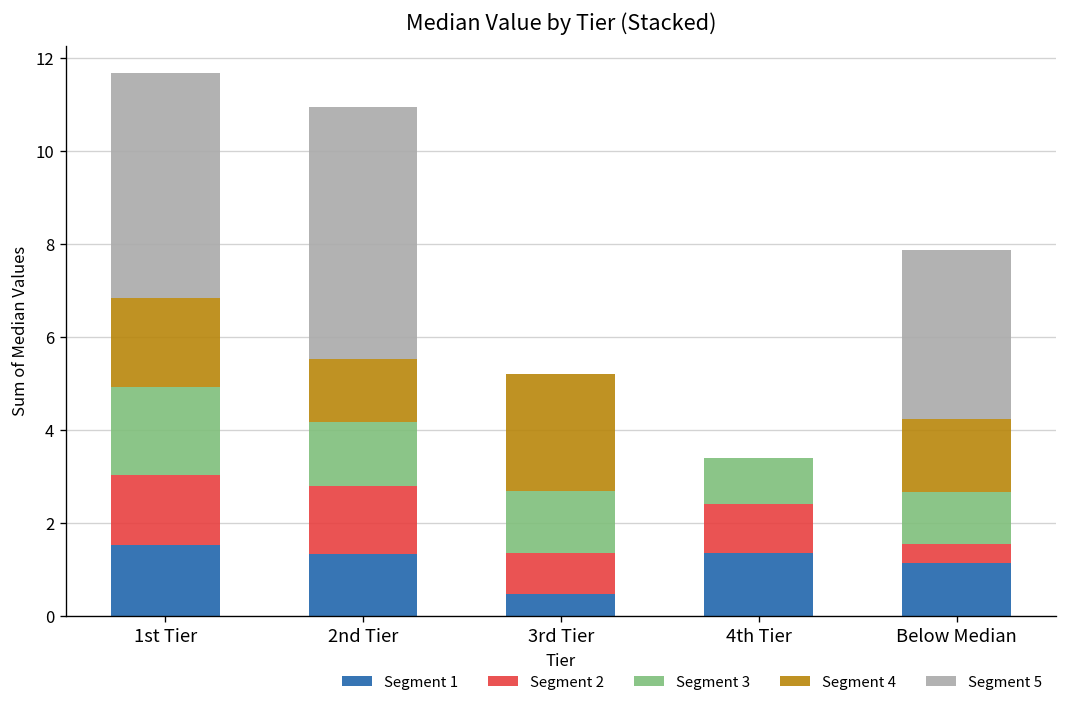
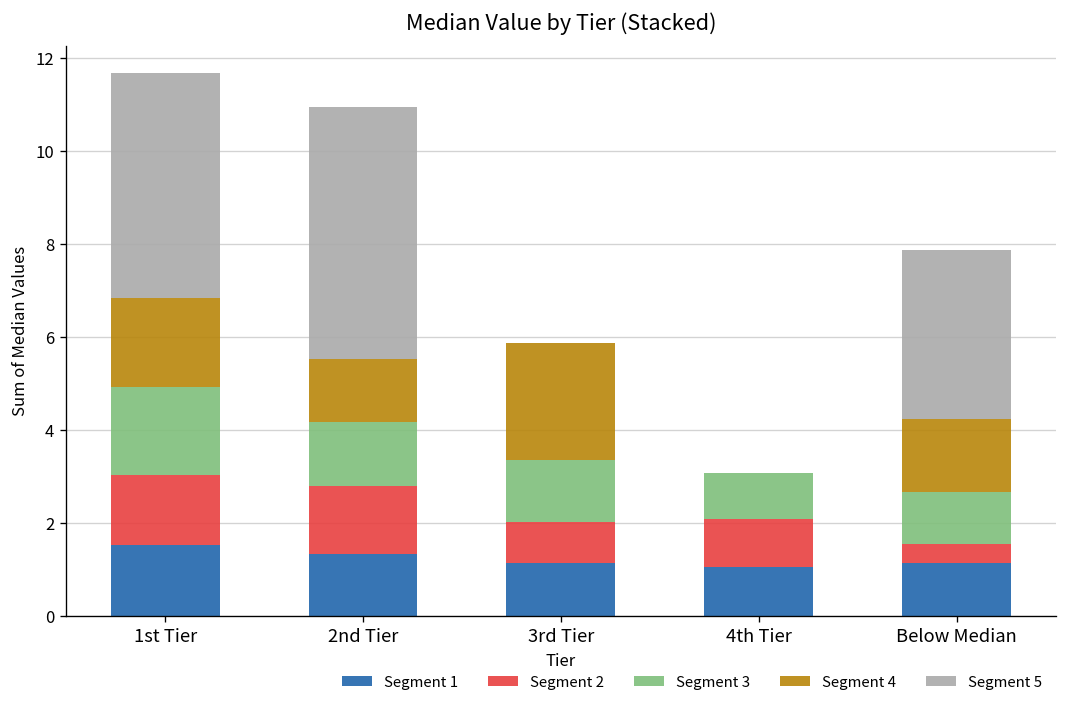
Segment 1, 3rd Tier: 0.5 -> 1.1
Segment 1, 4th Tier: 1.4 -> 1.0
